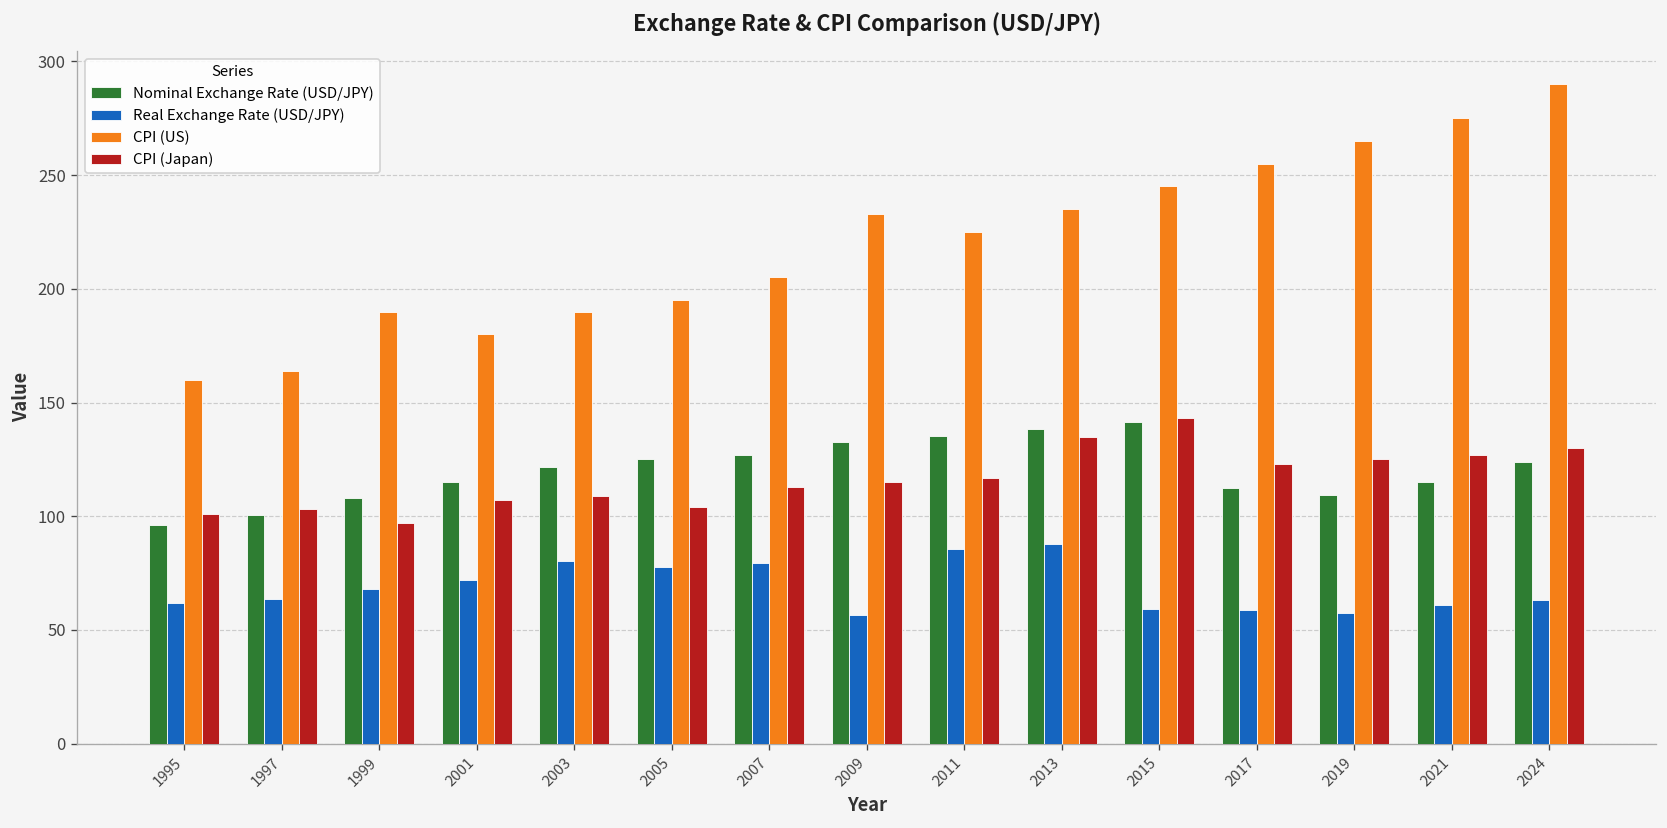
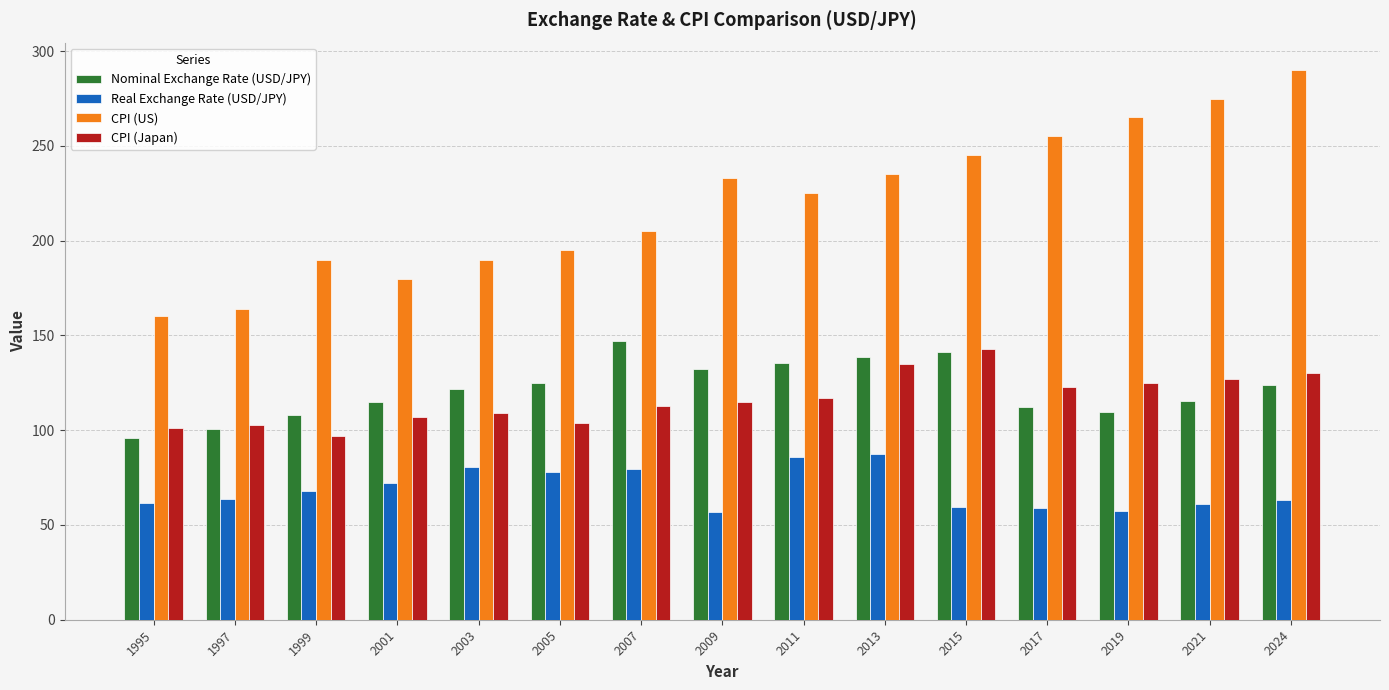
Nominal Exchange Rate (USD/JPY), 2007: 127 -> 147
